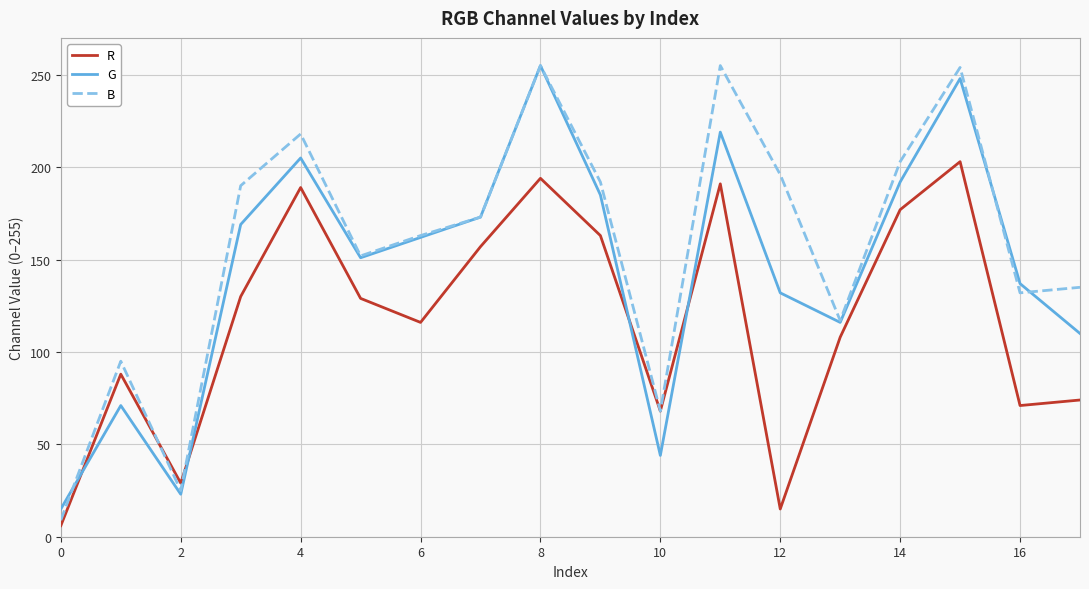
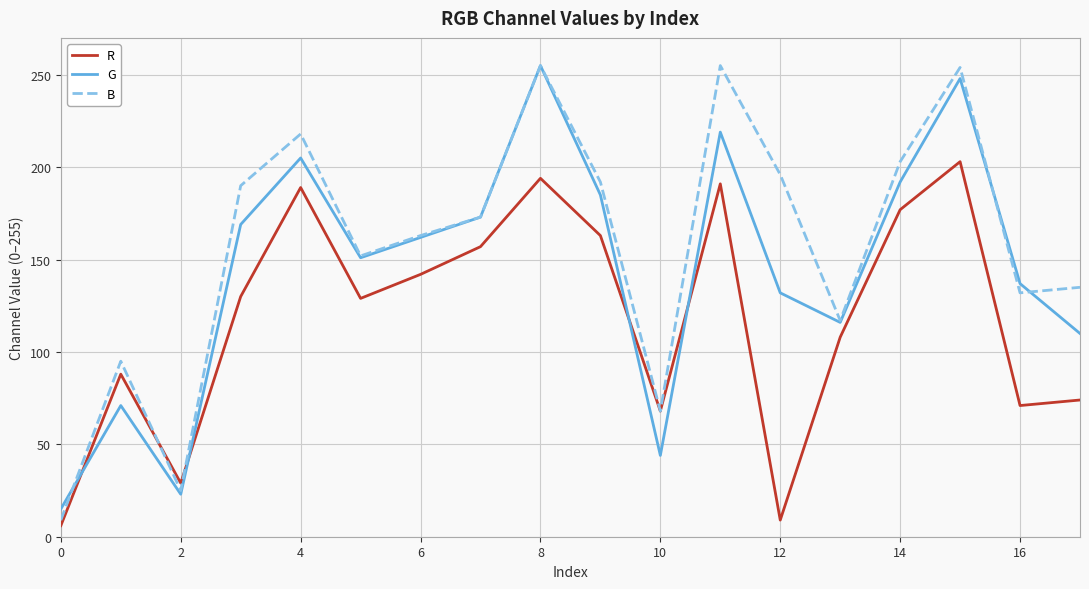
R, 6: 116 -> 142
R, 12: 15 -> 9
